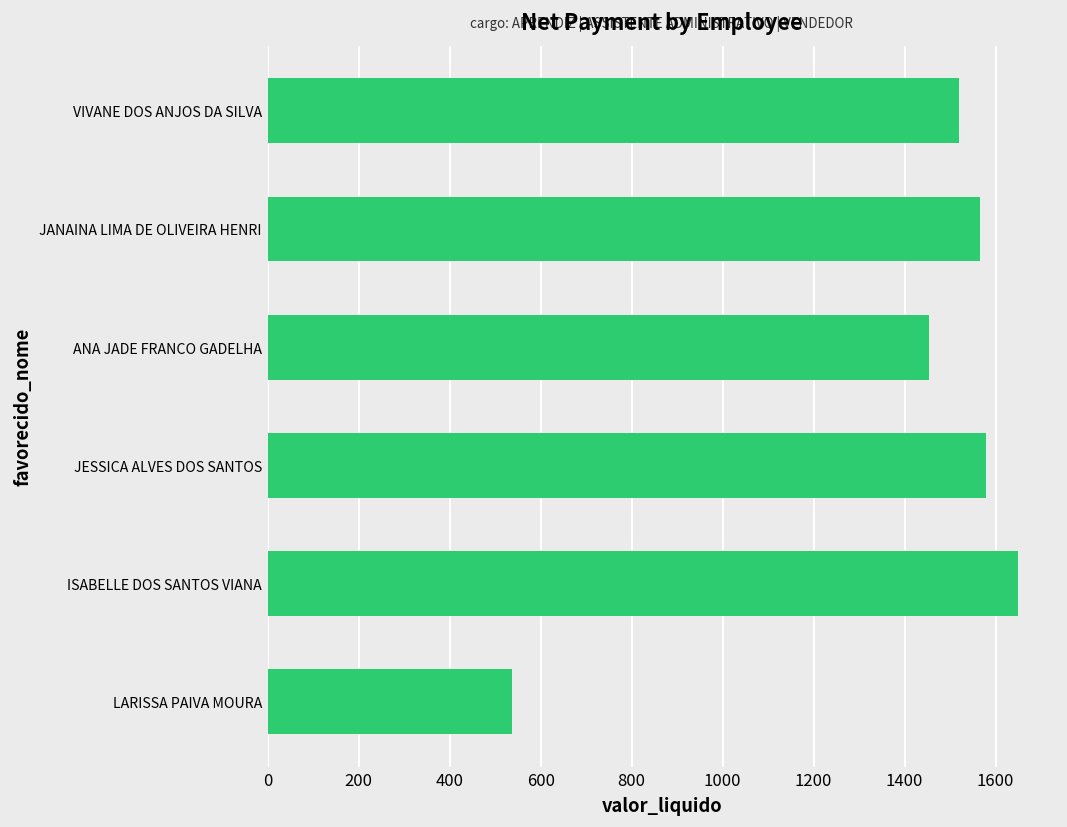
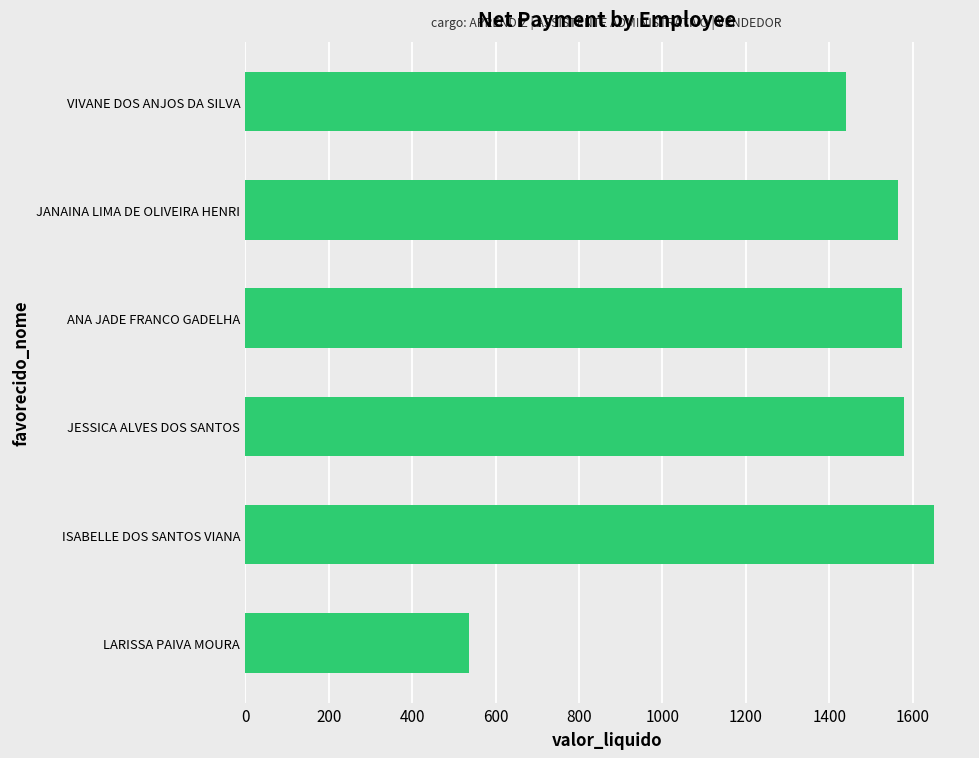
VIVANE DOS ANJOS DA SILVA: 1520 -> 1440
ANA JADE FRANCO GADELHA: 1450 -> 1570
